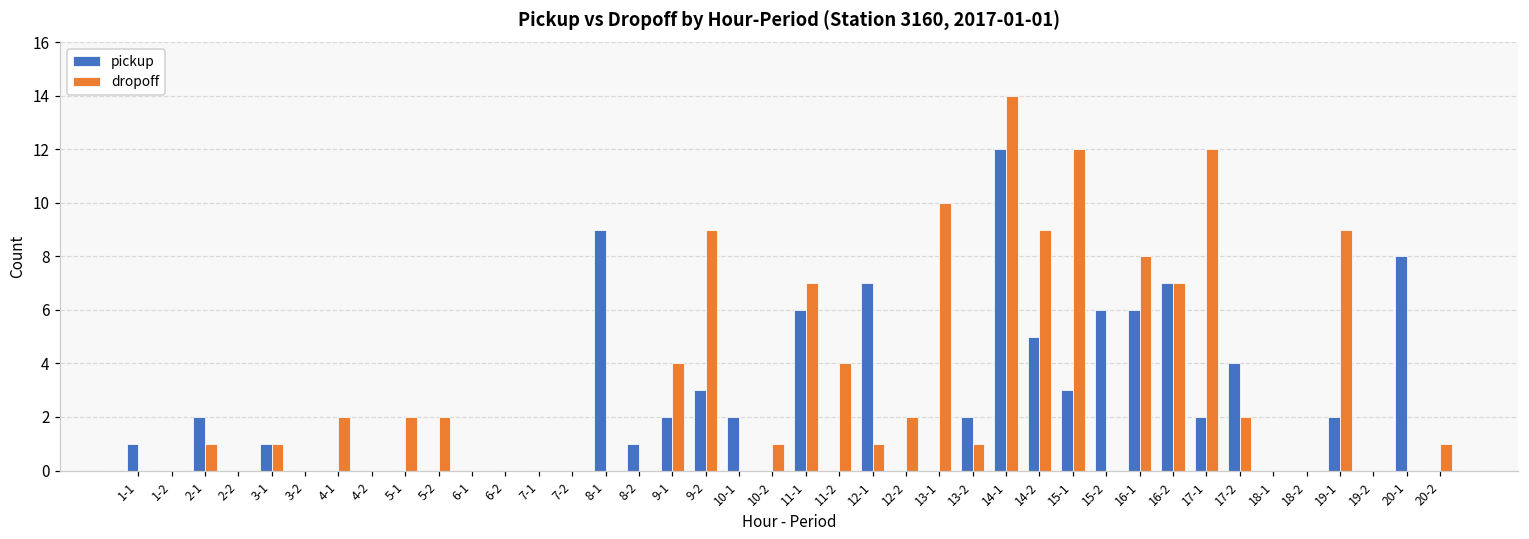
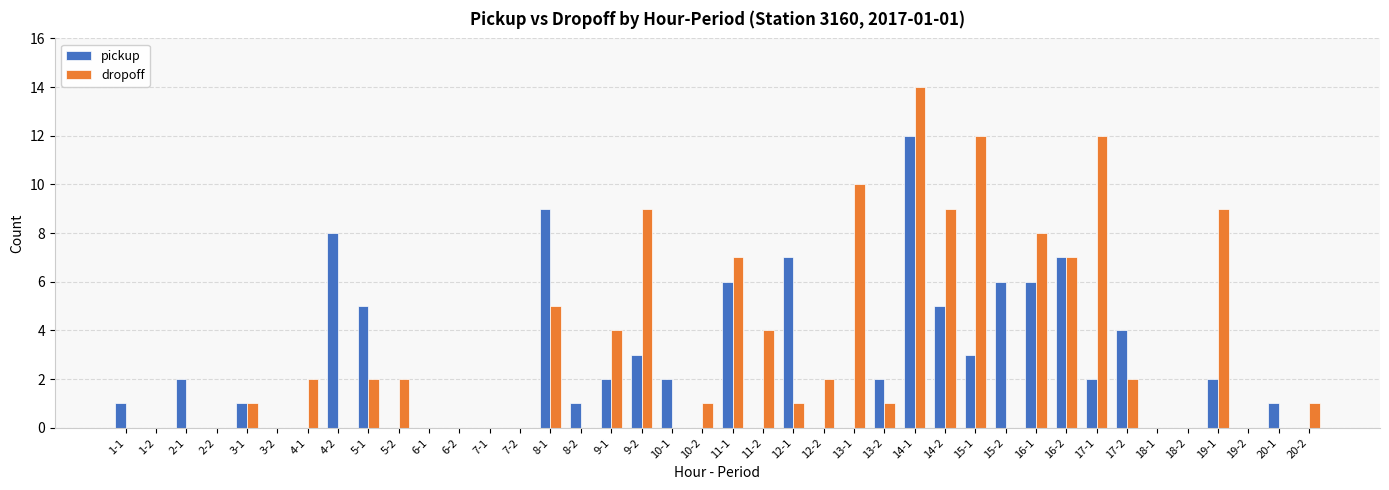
dropoff, 2-1: 1 -> 0
pickup, 4-2: 0 -> 8
pickup, 5-1: 0 -> 5
dropoff, 8-1: 0 -> 5
pickup, 20-1: 8 -> 1
